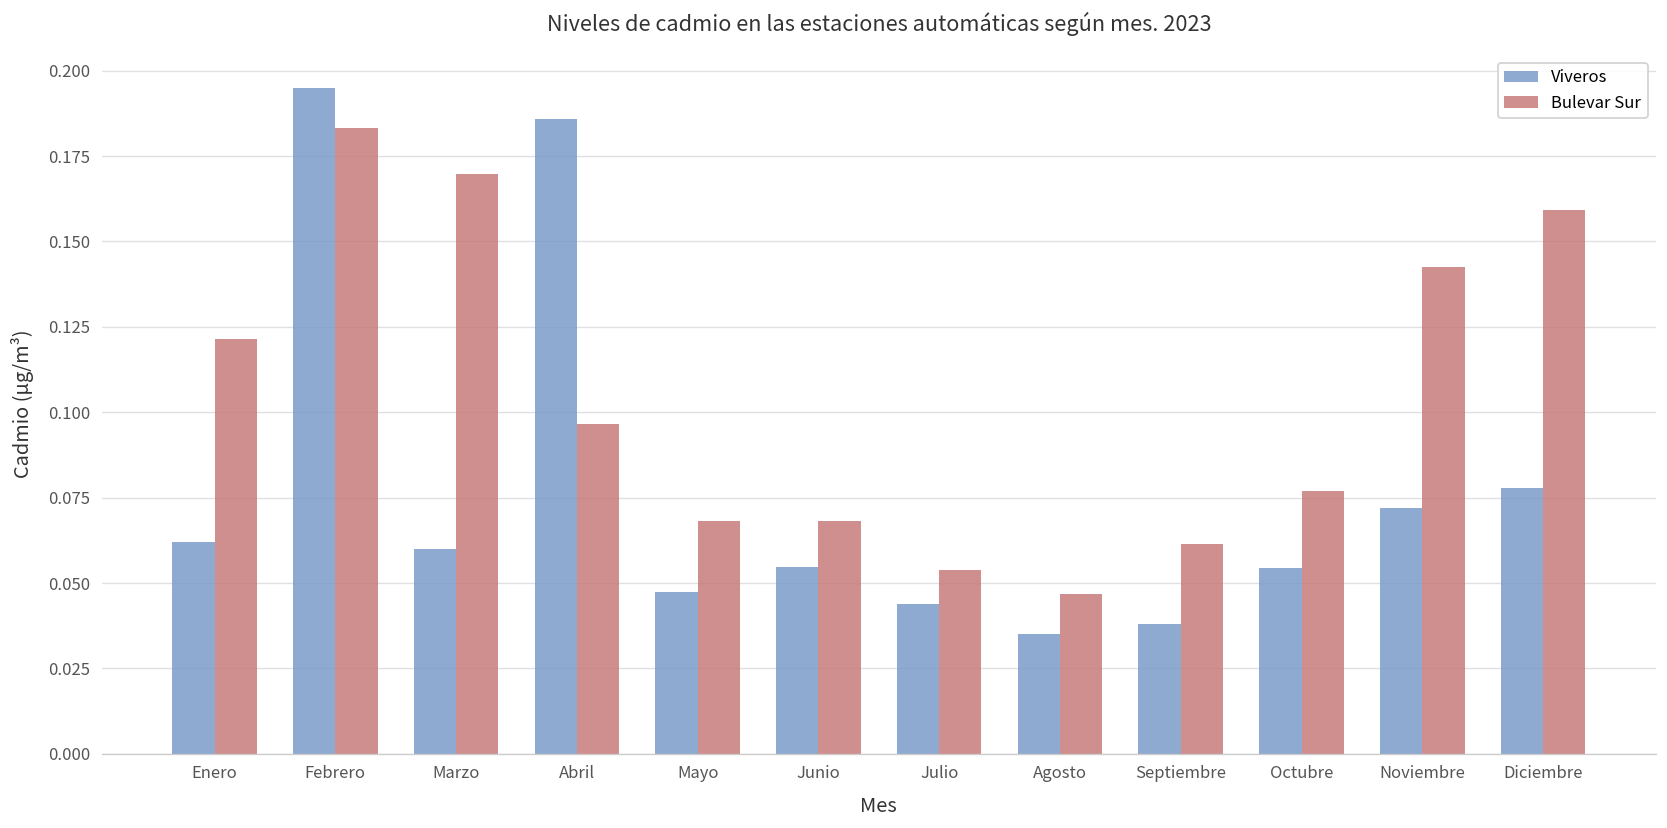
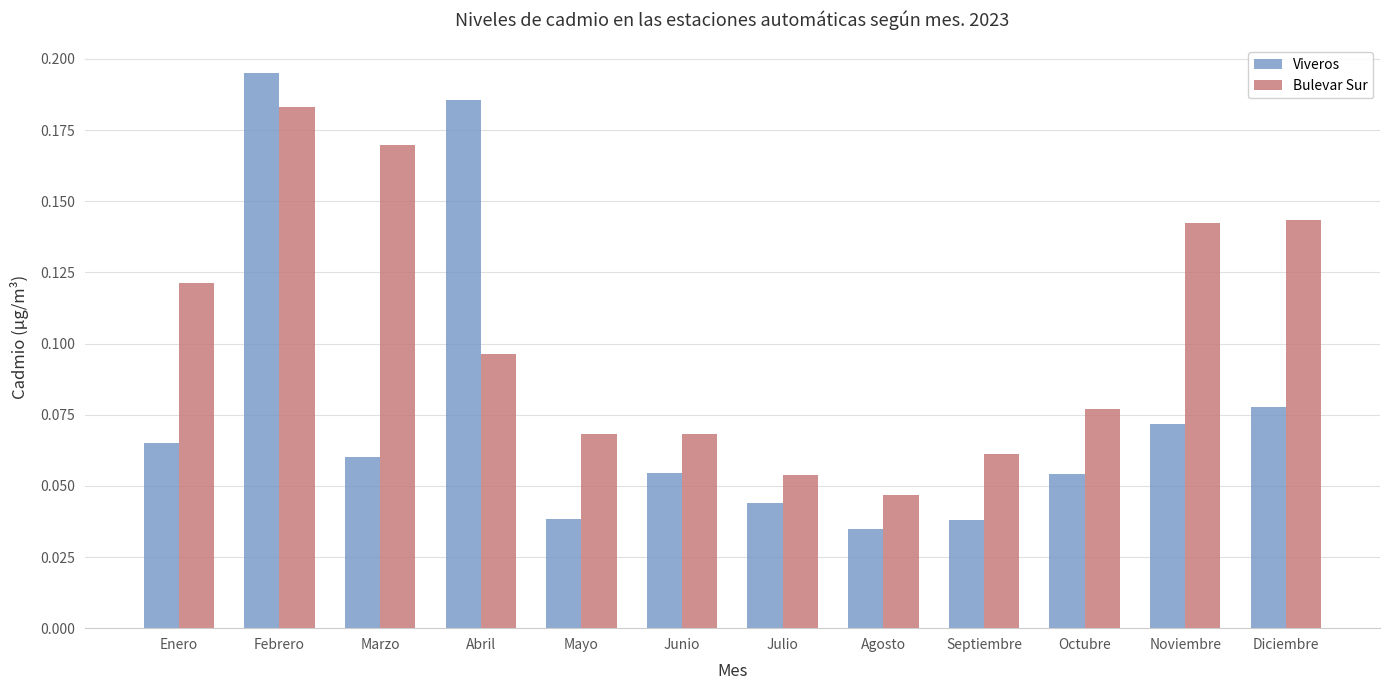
Viveros, Enero: 0.062 -> 0.065
Viveros, Mayo: 0.047 -> 0.038
Bulevar Sur, Diciembre: 0.159 -> 0.143
